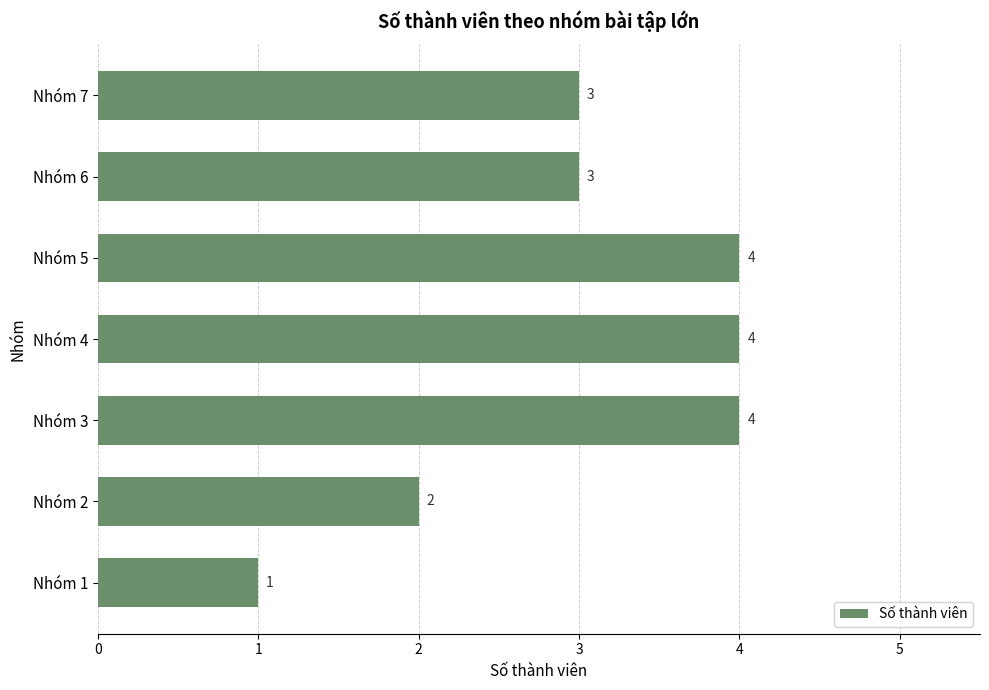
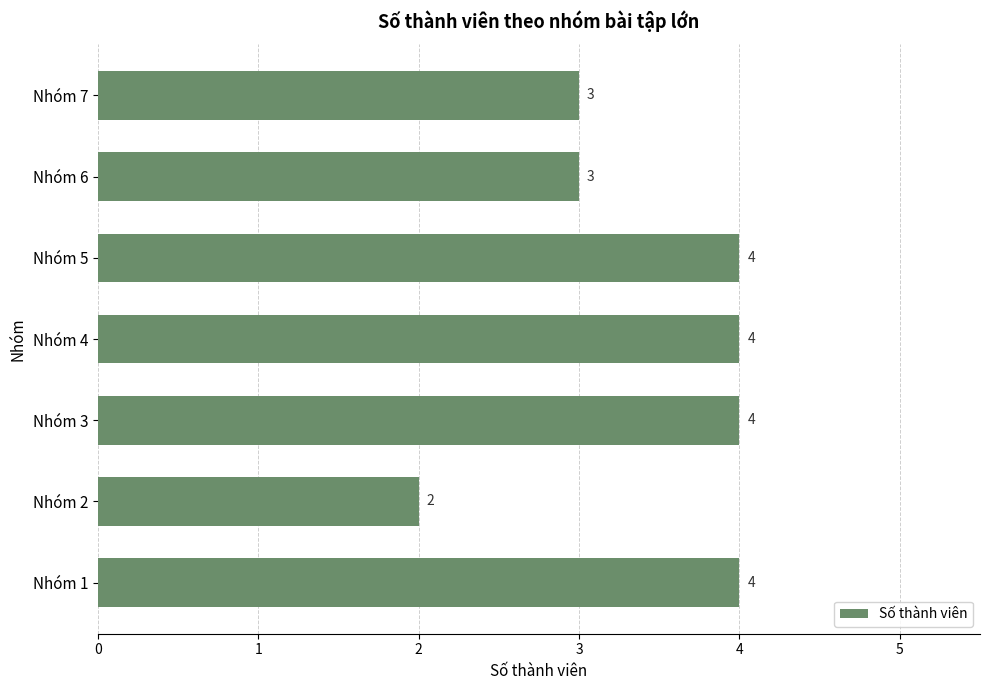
Nhóm 1: 1 -> 4
